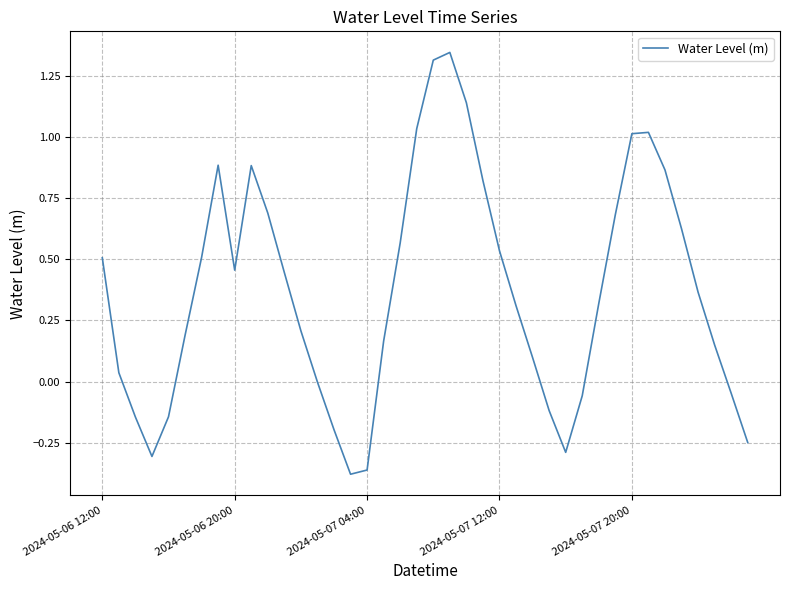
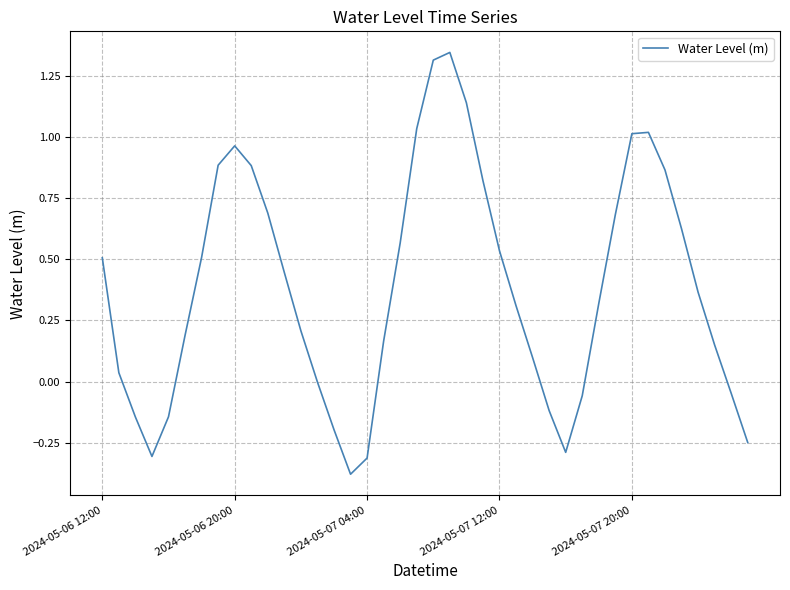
2024-05-06 20:00: 0.46 -> 0.96
2024-05-07 04:00: -0.36 -> -0.31
